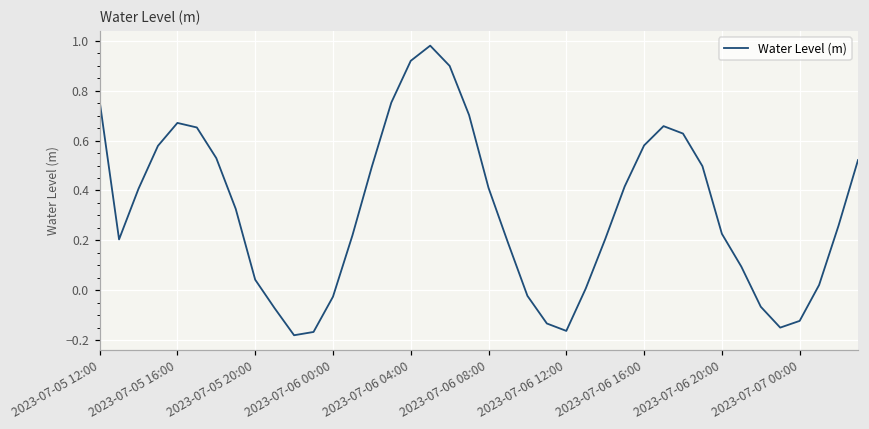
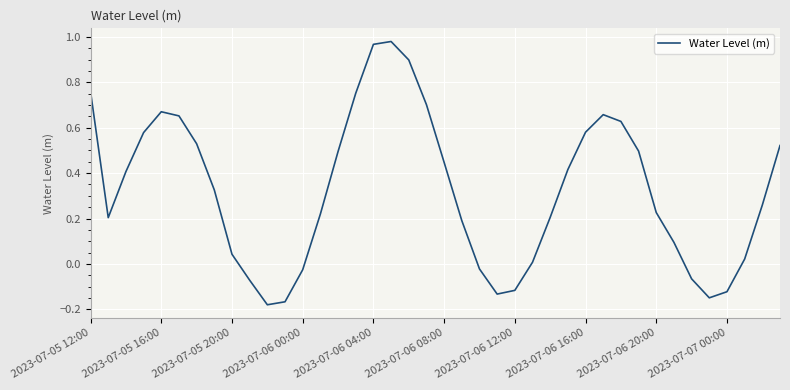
2023-07-06 04:00: 0.92 -> 0.97
2023-07-06 08:00: 0.41 -> 0.45
2023-07-06 12:00: -0.16 -> -0.12
